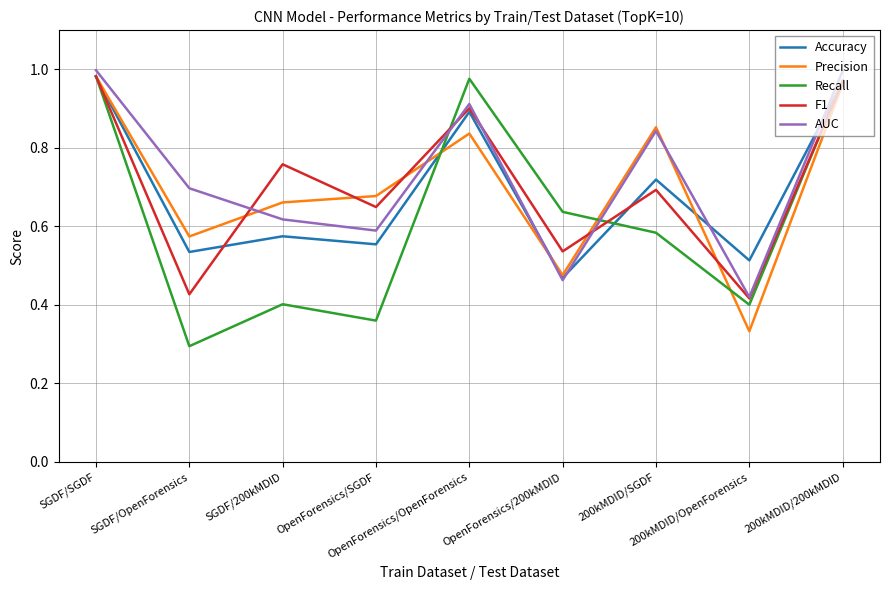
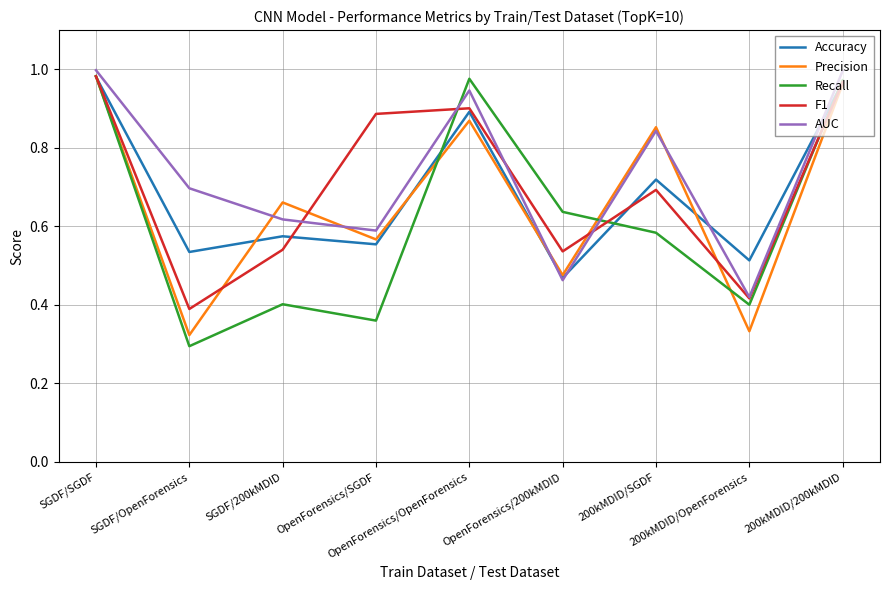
Precision, SGDF/OpenForensics: 0.57 -> 0.32
F1, SGDF/OpenForensics: 0.43 -> 0.39
F1, SGDF/200kMDID: 0.76 -> 0.54
Precision, OpenForensics/SGDF: 0.68 -> 0.57
F1, OpenForensics/SGDF: 0.65 -> 0.89
Precision, OpenForensics/OpenForensics: 0.84 -> 0.87
AUC, OpenForensics/OpenForensics: 0.91 -> 0.95
